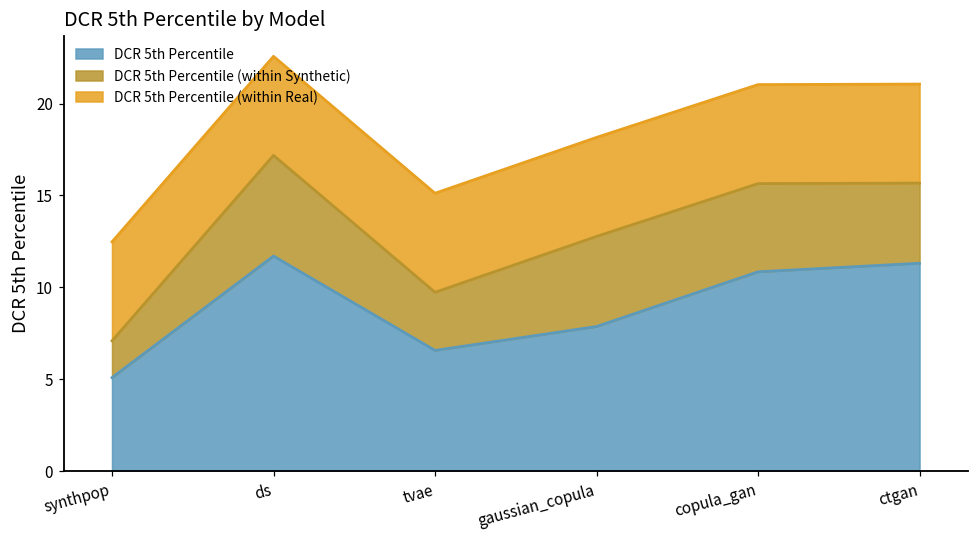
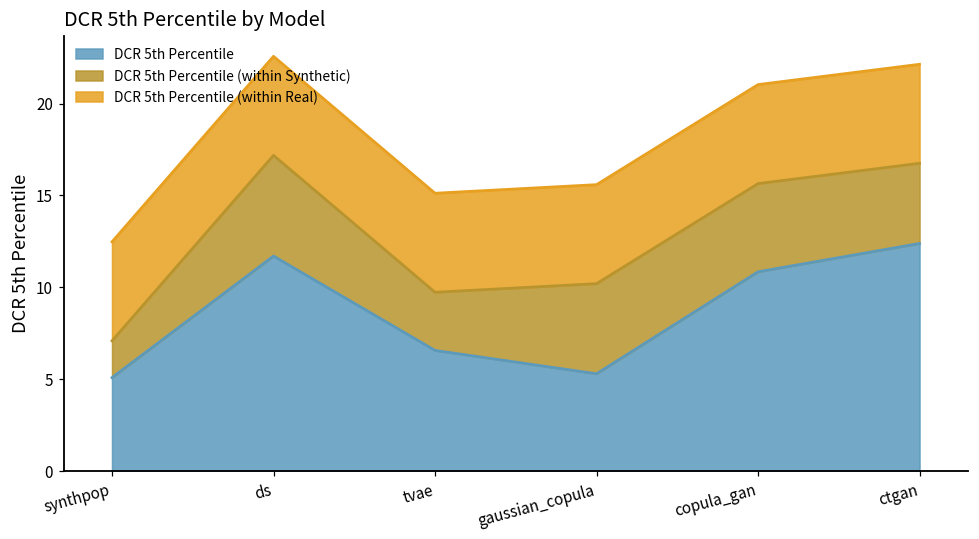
DCR 5th Percentile, gaussian_copula: 7.9 -> 5.3
DCR 5th Percentile, ctgan: 11.3 -> 12.4
